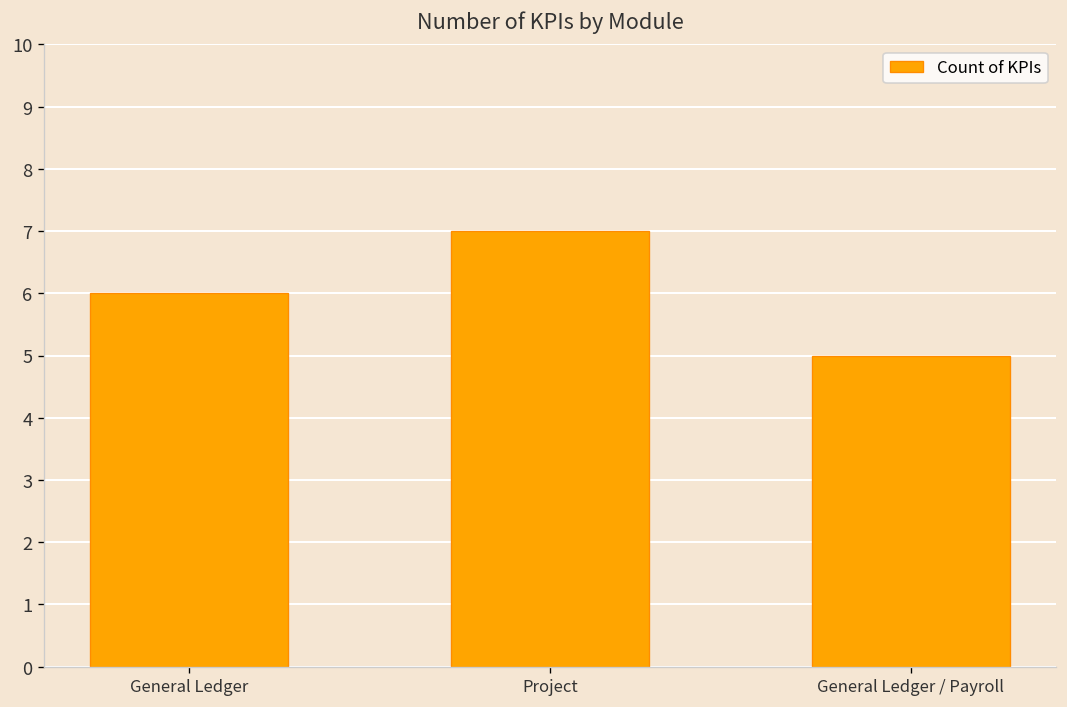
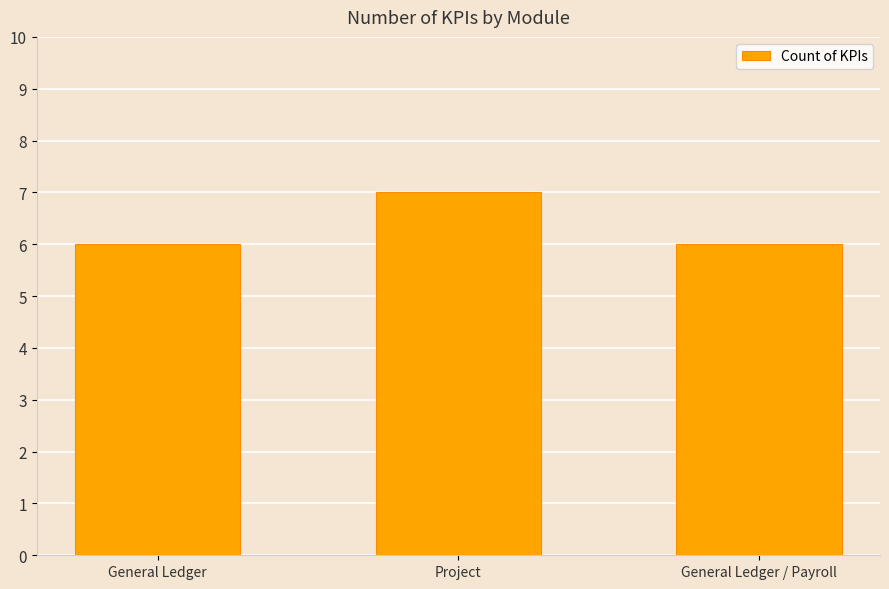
General Ledger / Payroll: 5 -> 6
